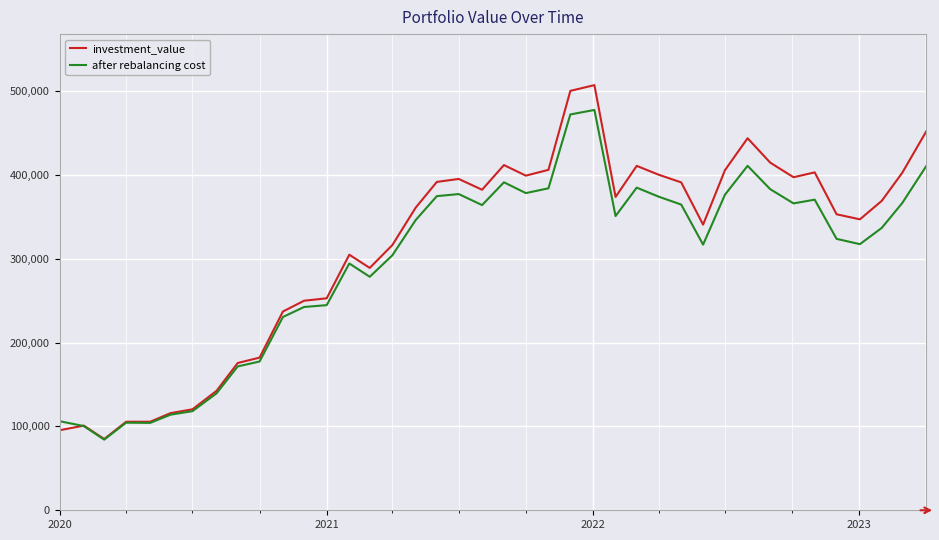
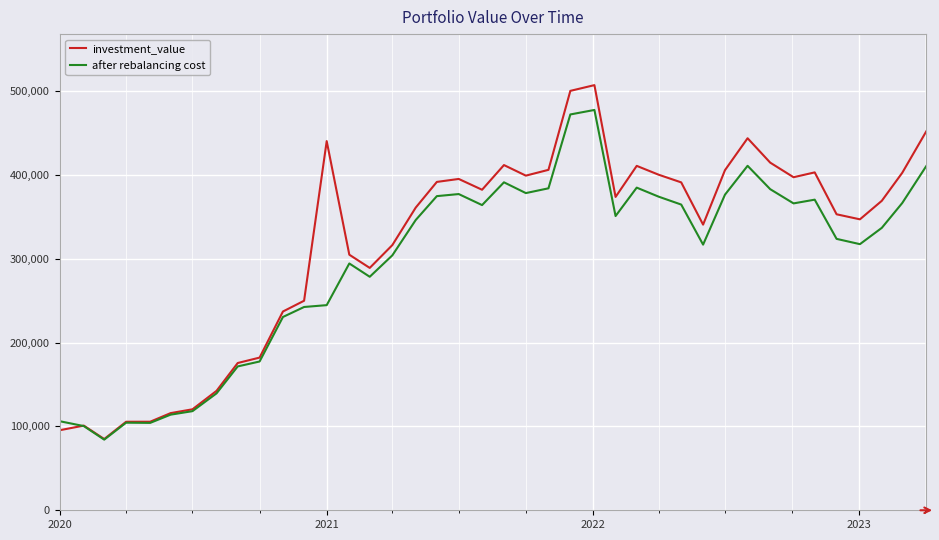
investment_value, 2021: 250,000 -> 440,000
